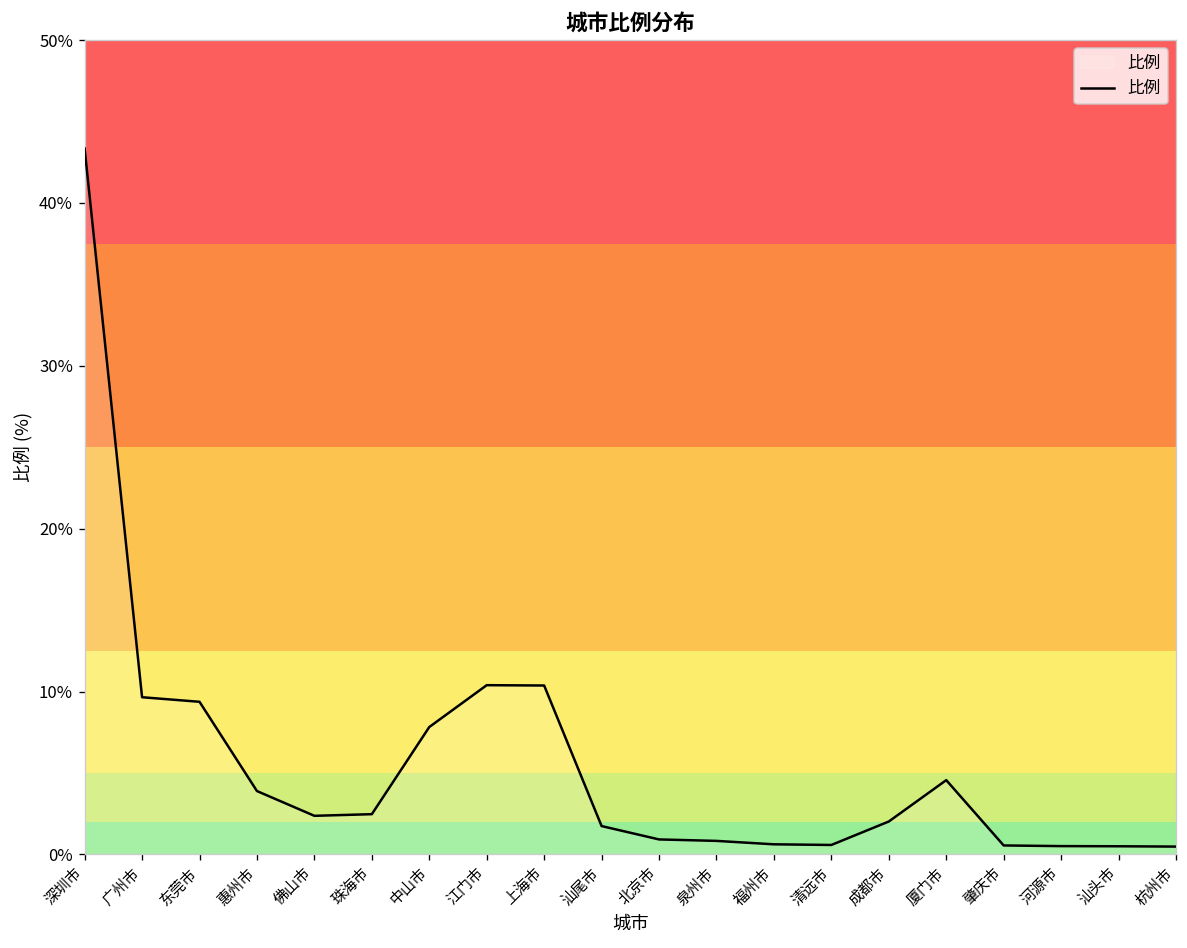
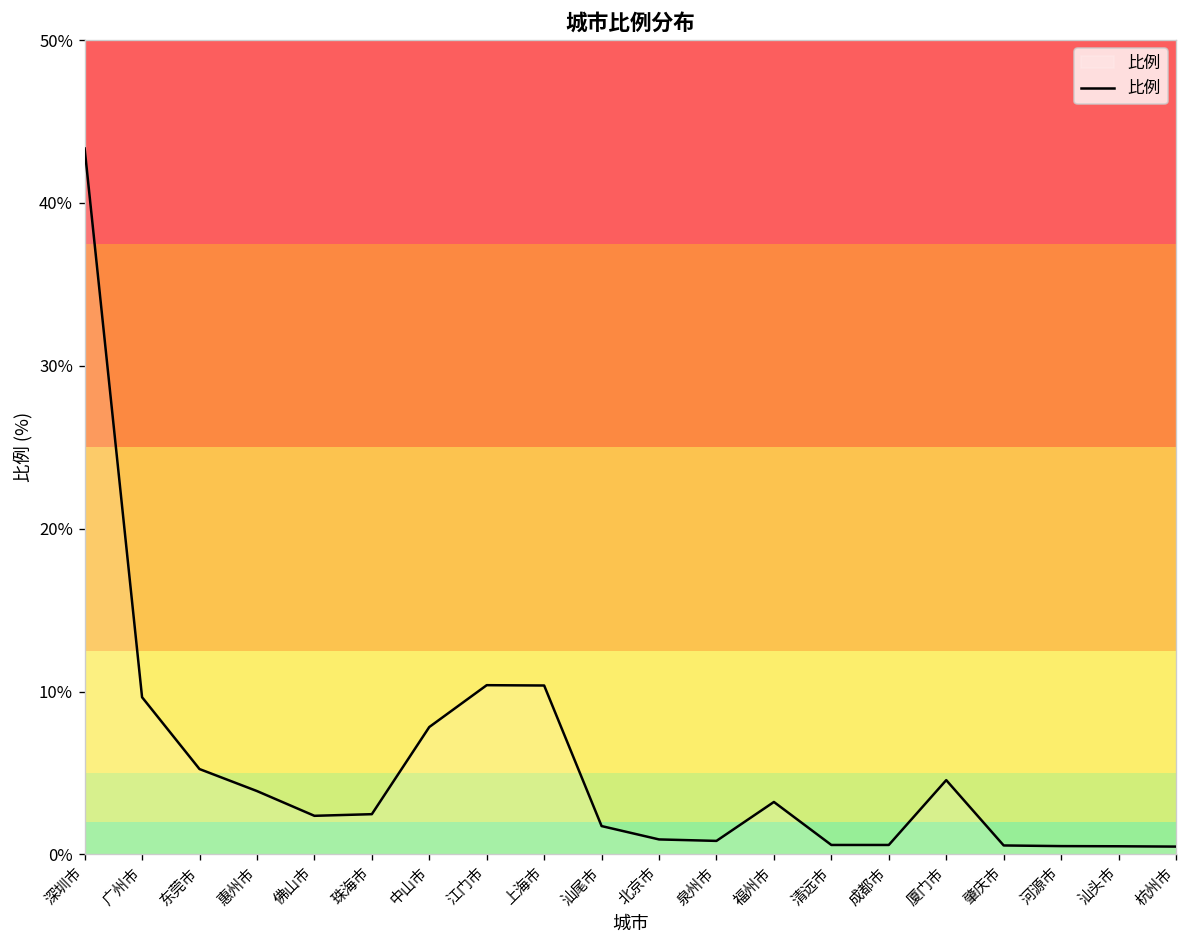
东莞市: 9.4% -> 5.2%
福州市: 0.6% -> 3.2%
成都市: 2.0% -> 0.6%
